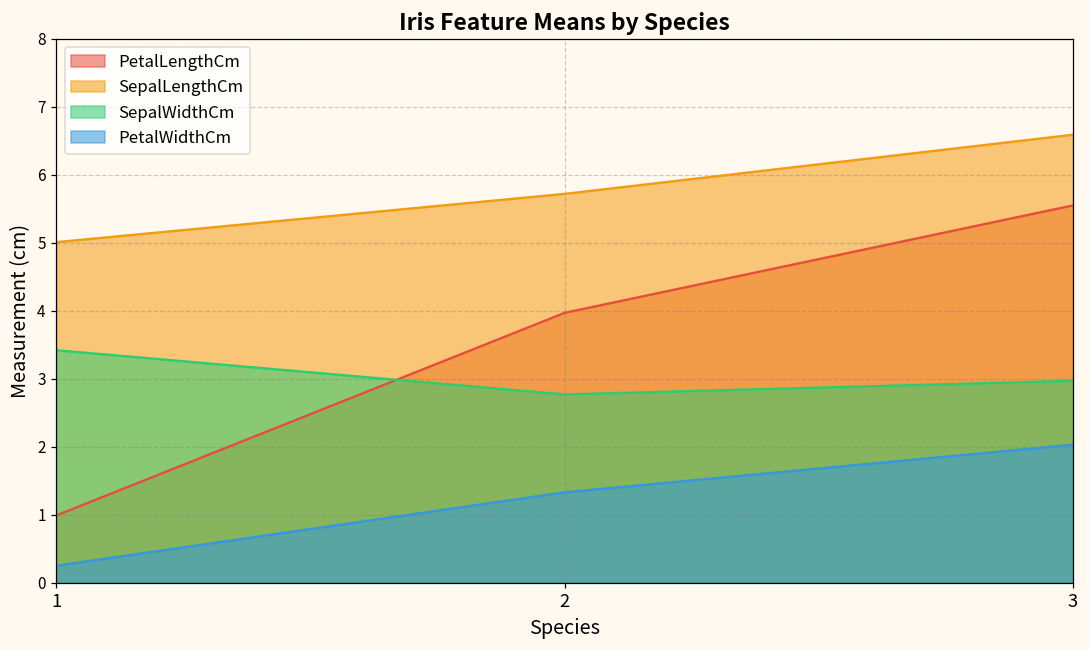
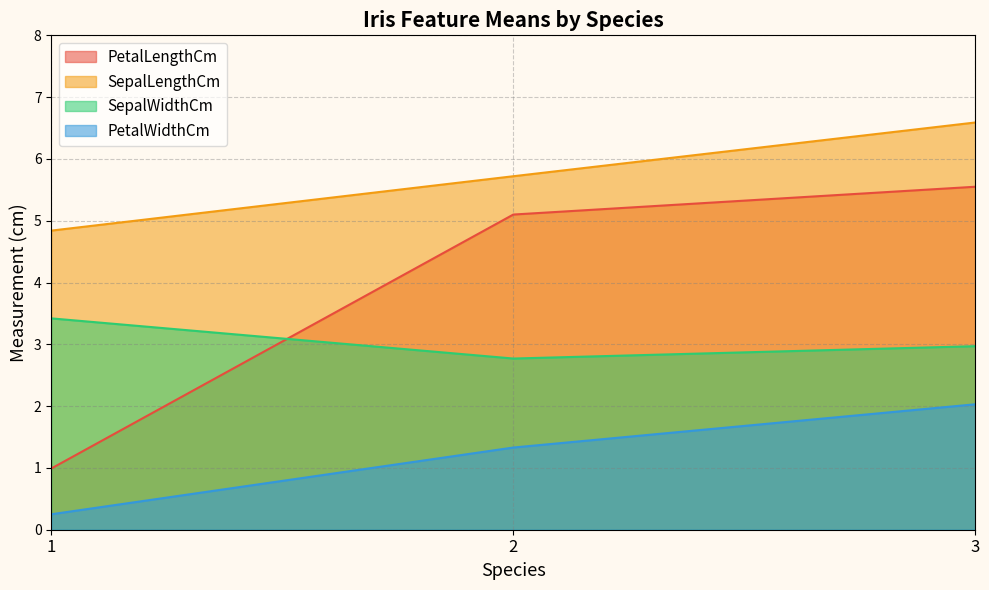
SepalLengthCm, 1: 5.0 -> 4.8
PetalLengthCm, 2: 4.0 -> 5.1
